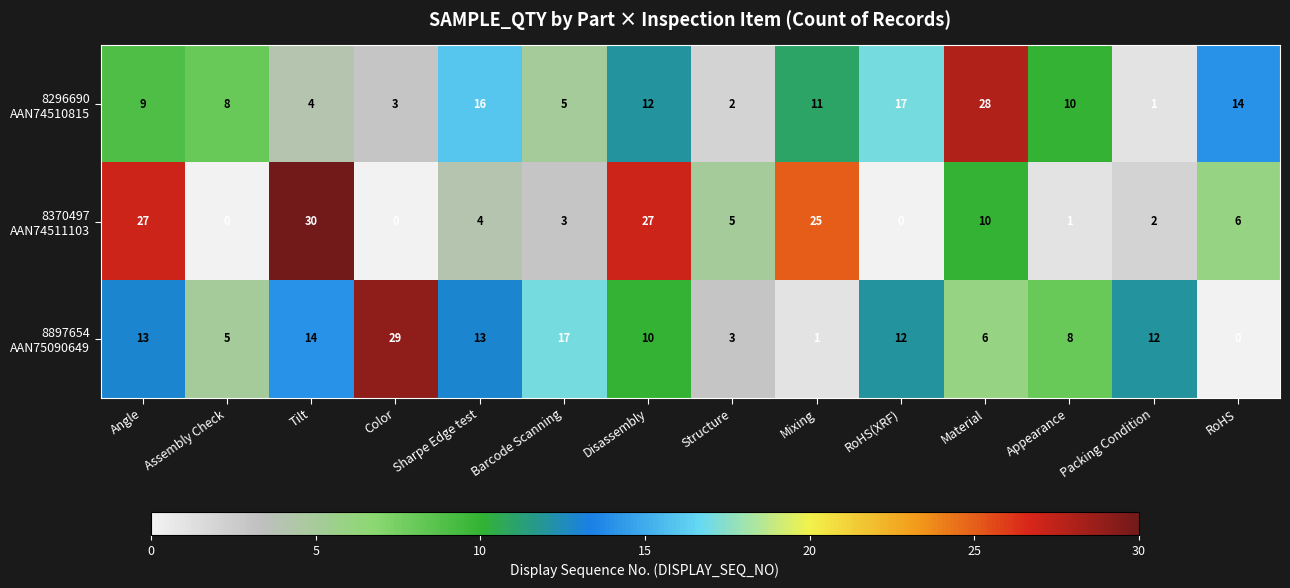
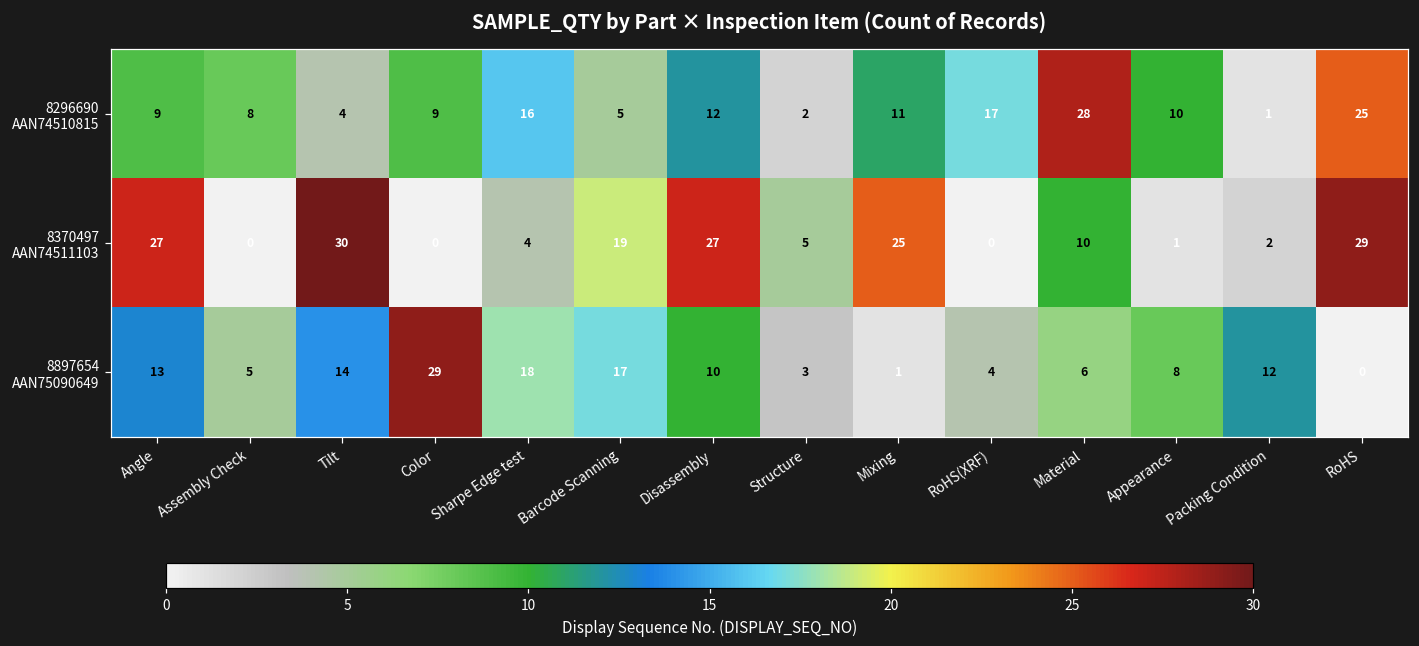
8296690 AAN74510815, Color: 3 -> 9
8296690 AAN74510815, RoHS: 14 -> 25
8370497 AAN74511103, Barcode Scanning: 3 -> 19
8370497 AAN74511103, RoHS: 6 -> 29
8897654 AAN75090649, Sharpe Edge test: 13 -> 18
8897654 AAN75090649, RoHS(XRF): 12 -> 4
